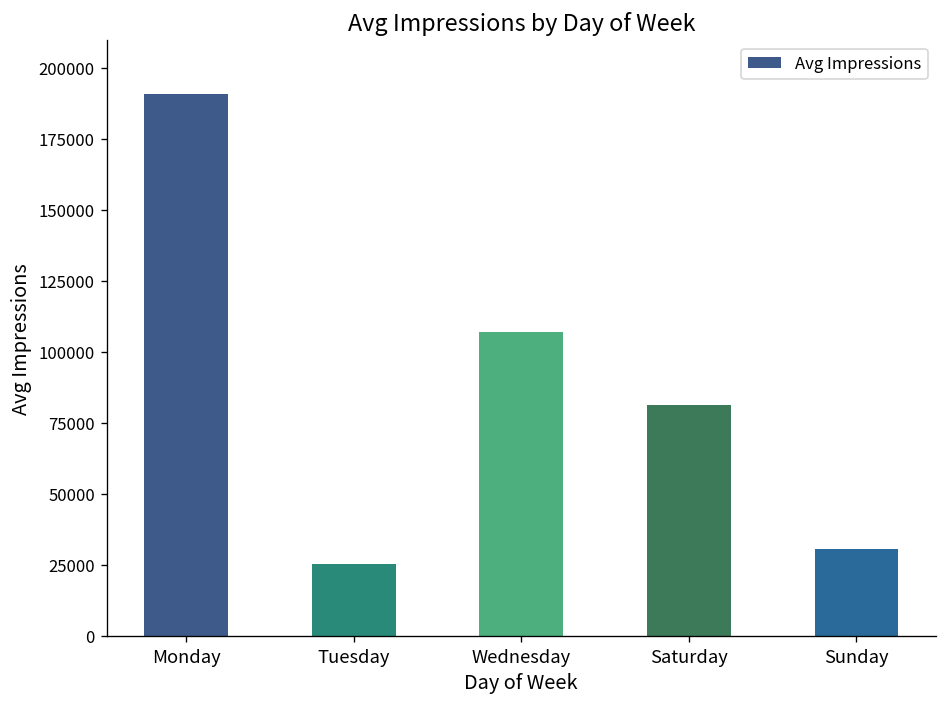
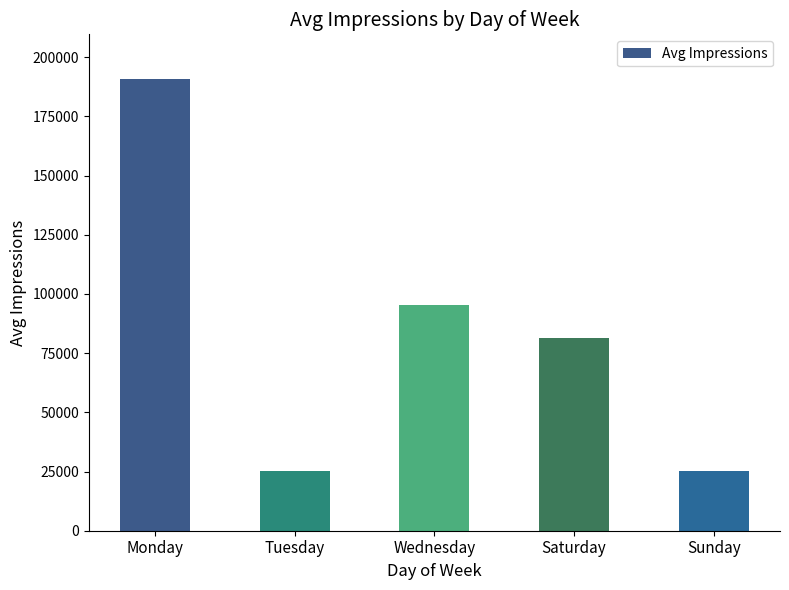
Wednesday: 107000 -> 95000
Sunday: 31000 -> 25000
